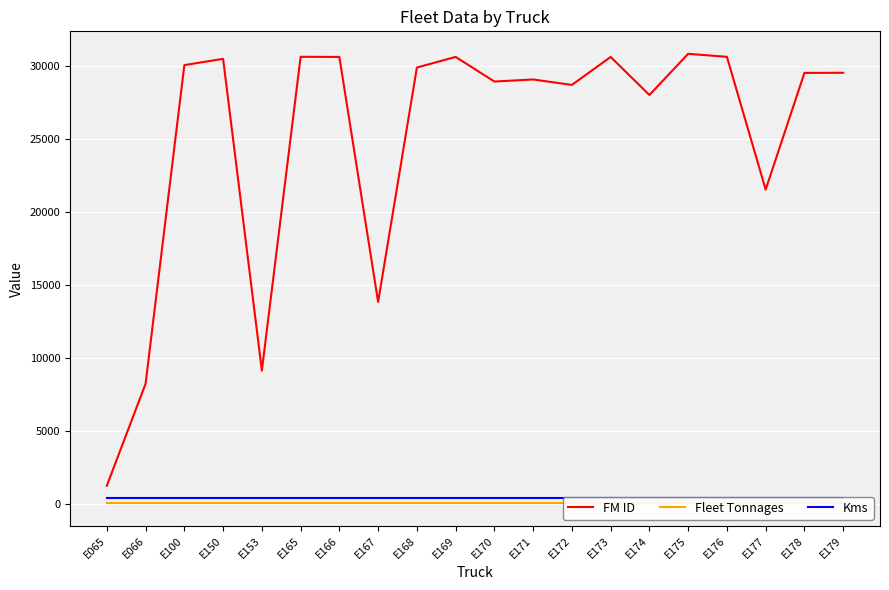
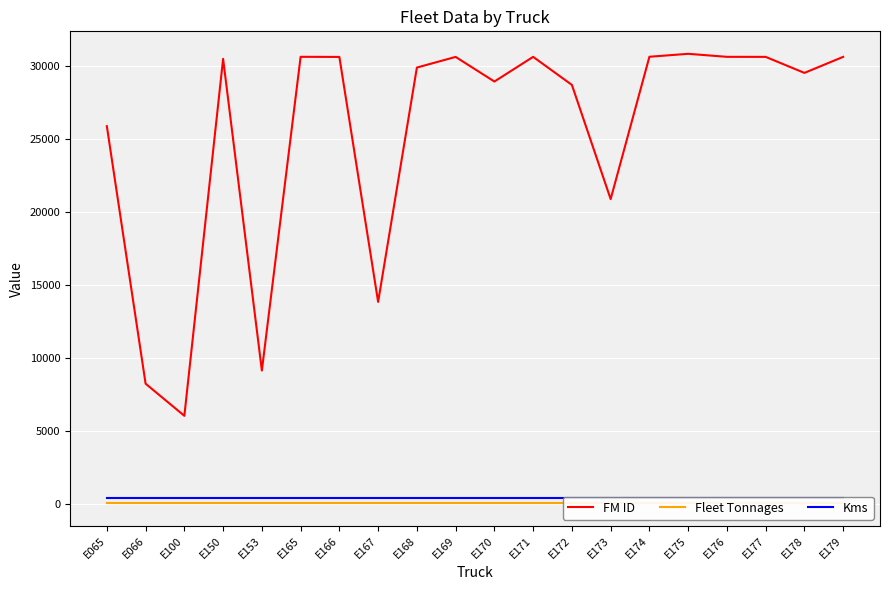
FM ID, E065: 1300 -> 25900
FM ID, E100: 30100 -> 6000
FM ID, E171: 29100 -> 30600
FM ID, E173: 30600 -> 20900
FM ID, E174: 28000 -> 30600
FM ID, E177: 21500 -> 30600
FM ID, E179: 29500 -> 30600
